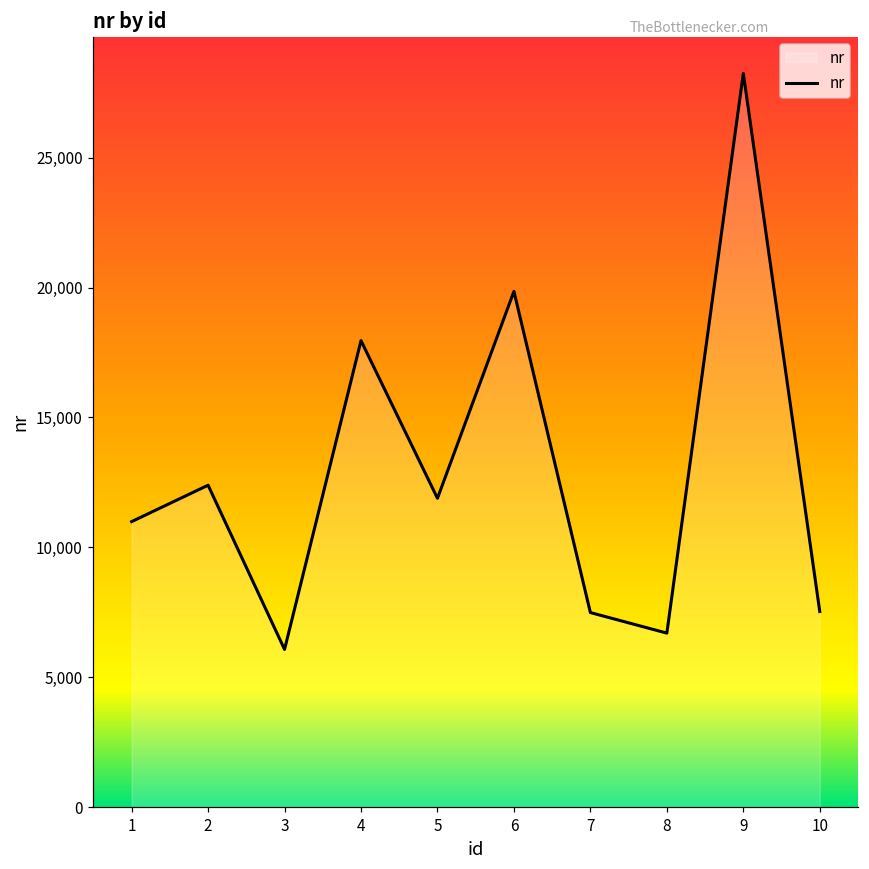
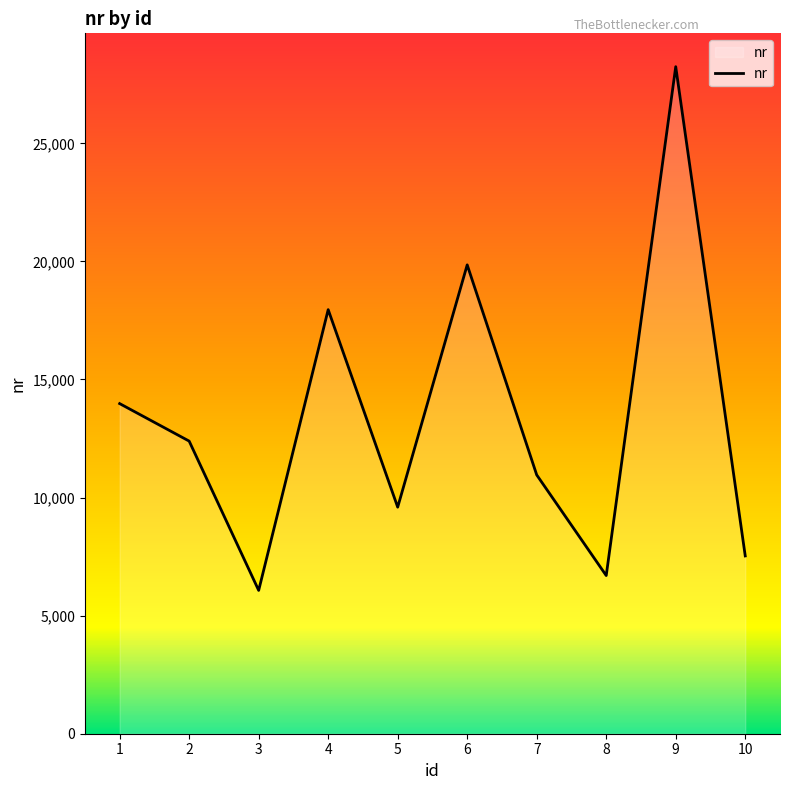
1: 11,000 -> 14,000
5: 11,900 -> 9,600
7: 7,500 -> 11,000
